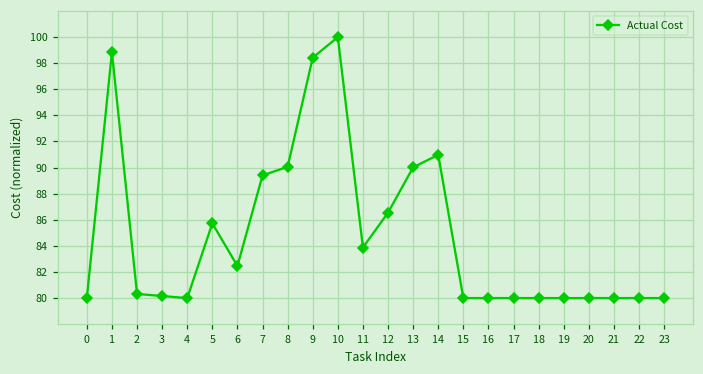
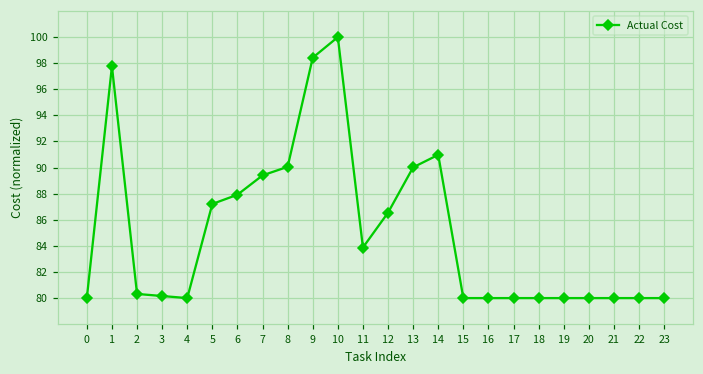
1: 98.8 -> 97.8
5: 85.7 -> 87.2
6: 82.5 -> 87.9
